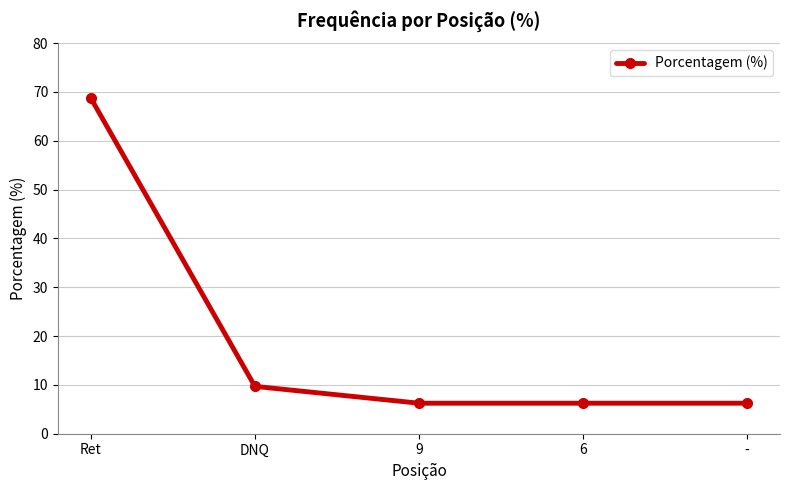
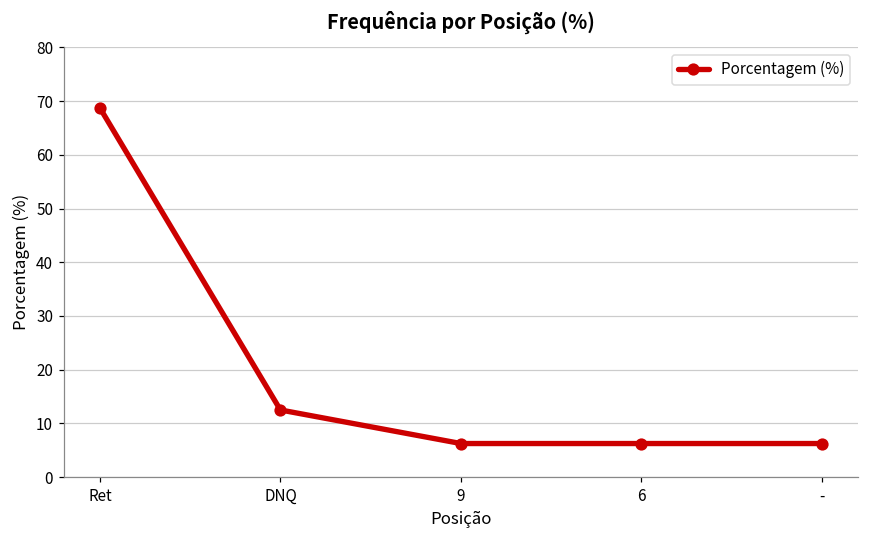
DNQ: 10 -> 13
